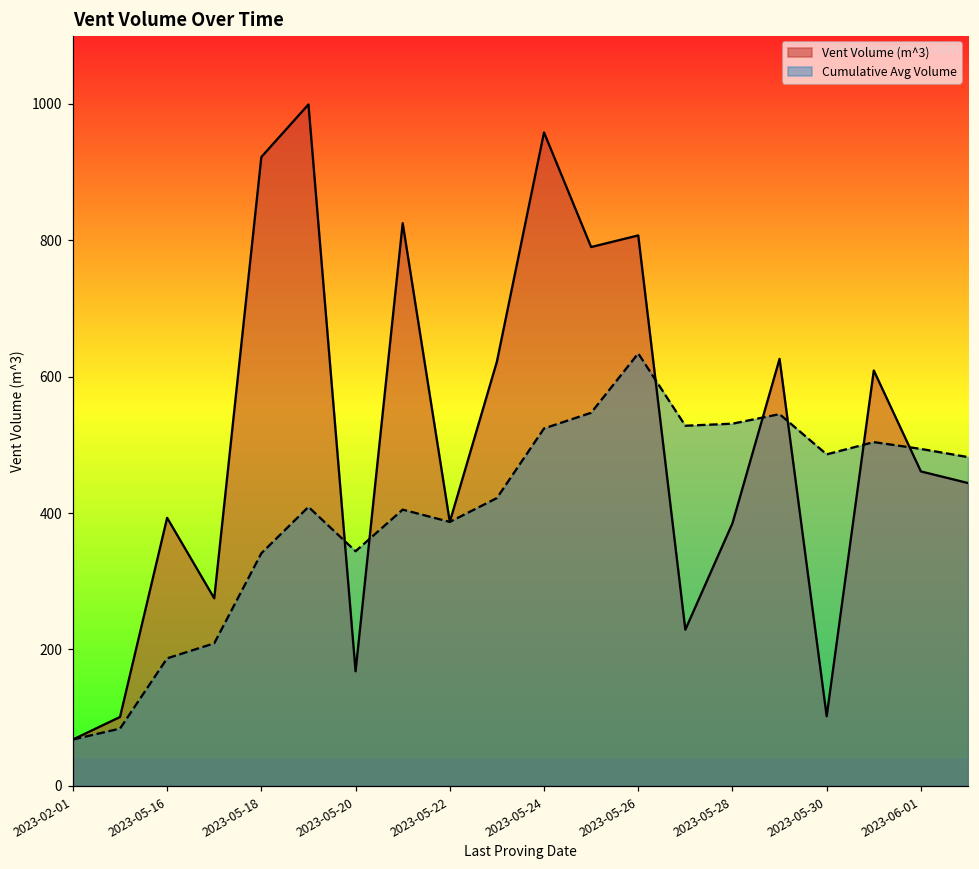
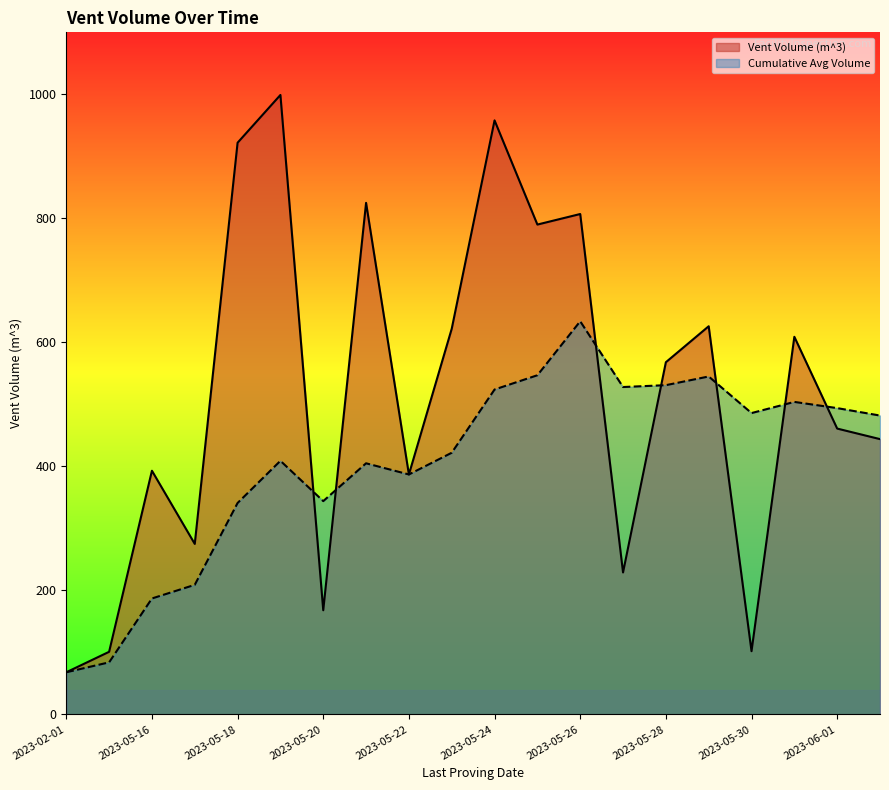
Vent Volume (m^3), 2023-05-28: 390 -> 570
